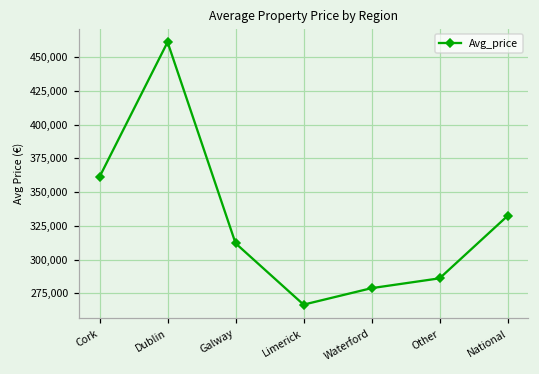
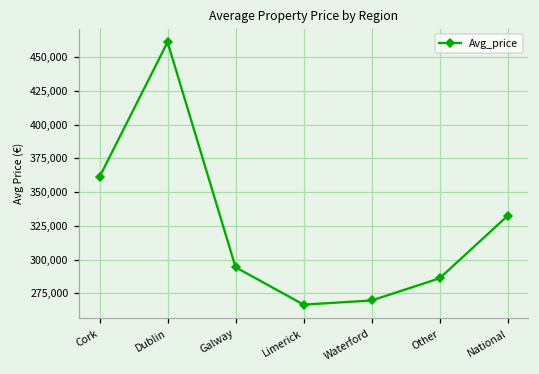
Galway: 312,000 -> 294,000
Waterford: 279,000 -> 270,000
